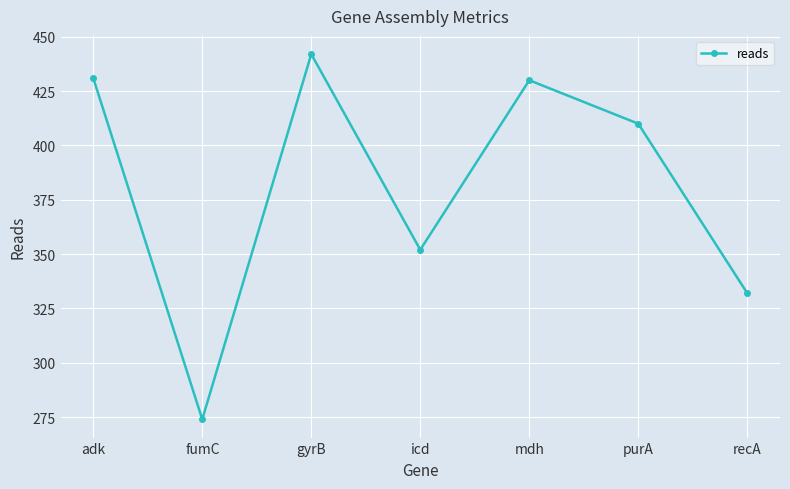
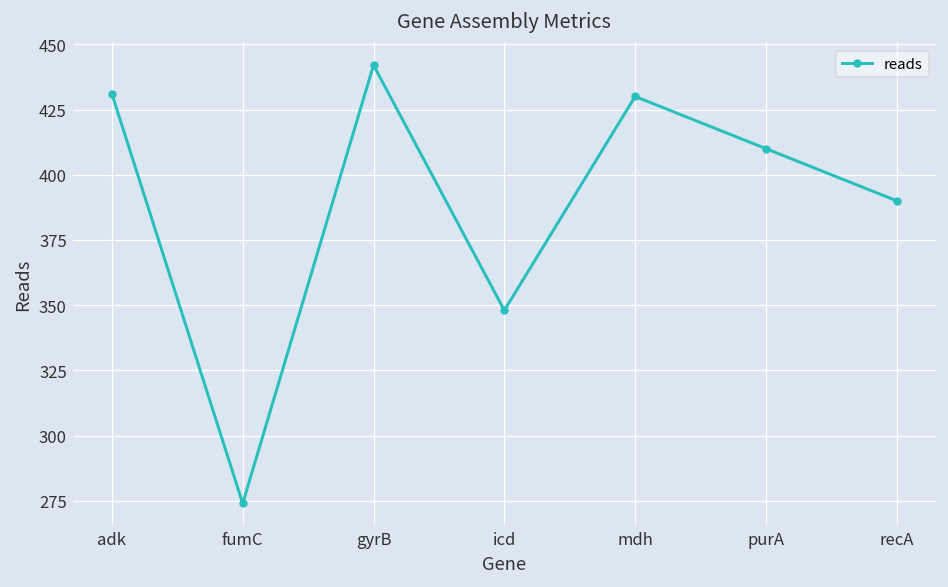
icd: 352 -> 348
recA: 332 -> 390
